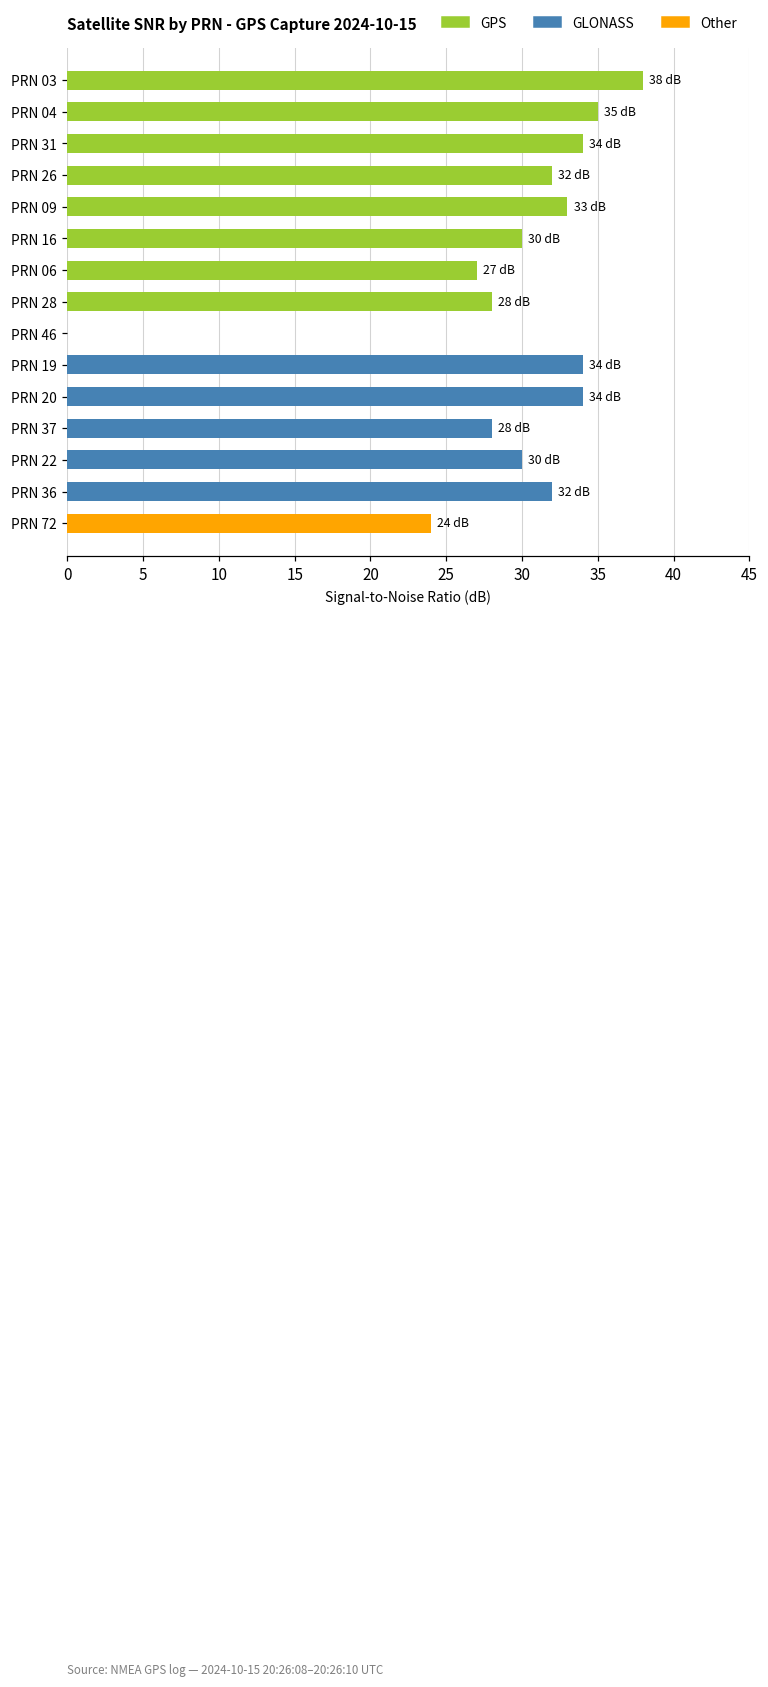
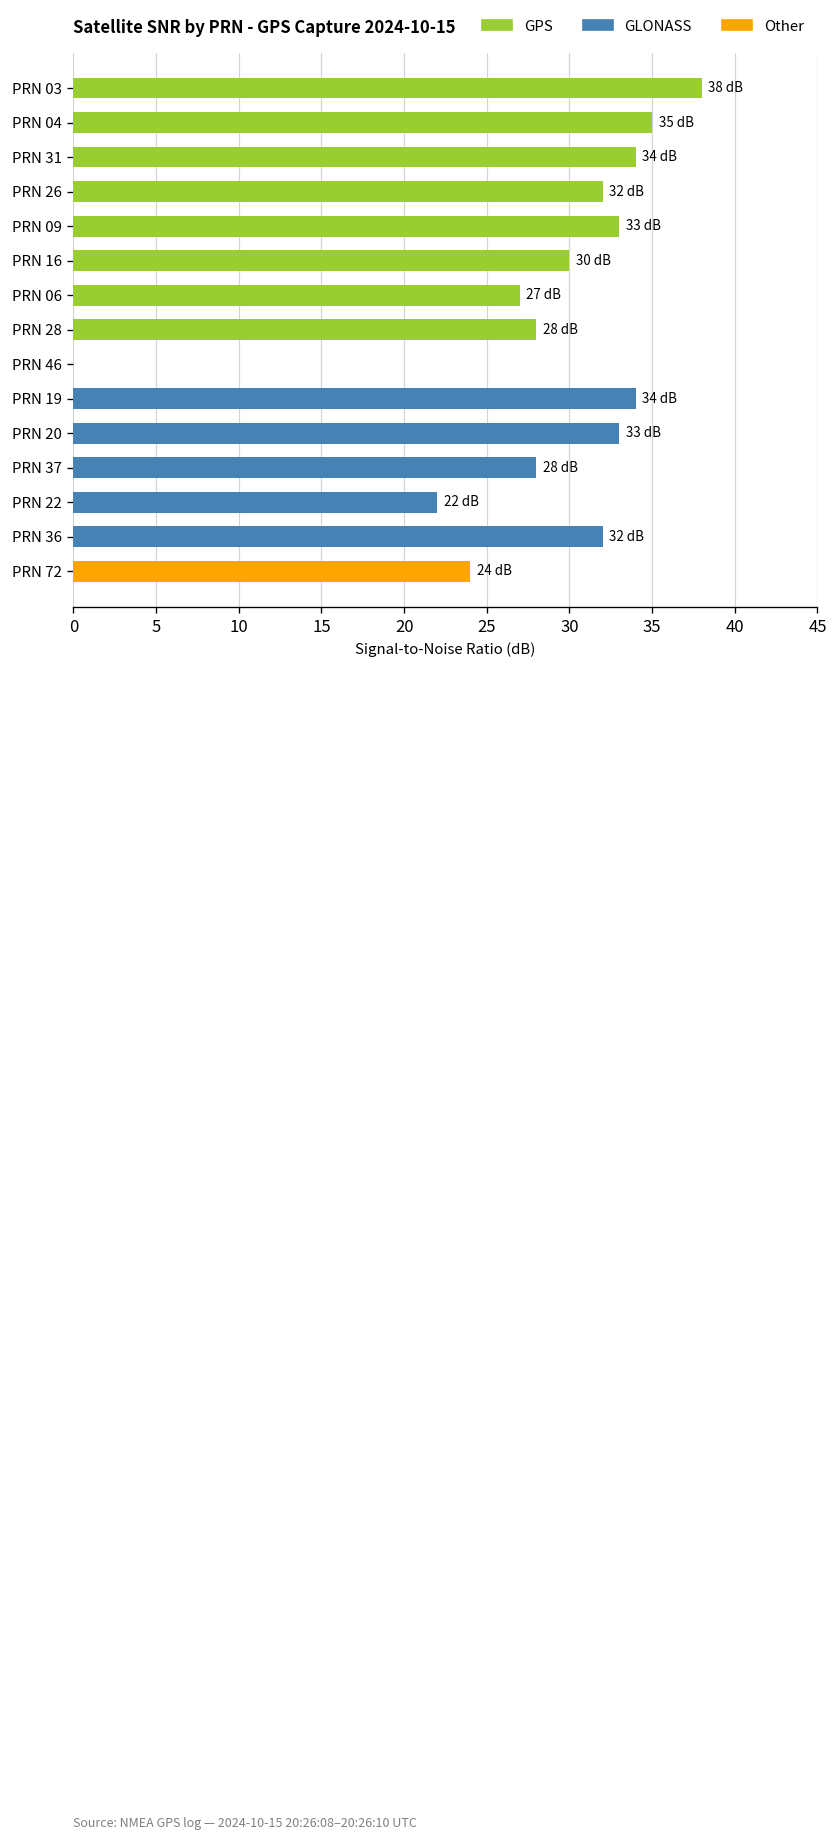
PRN 20: 34 -> 33
PRN 22: 30 -> 22
